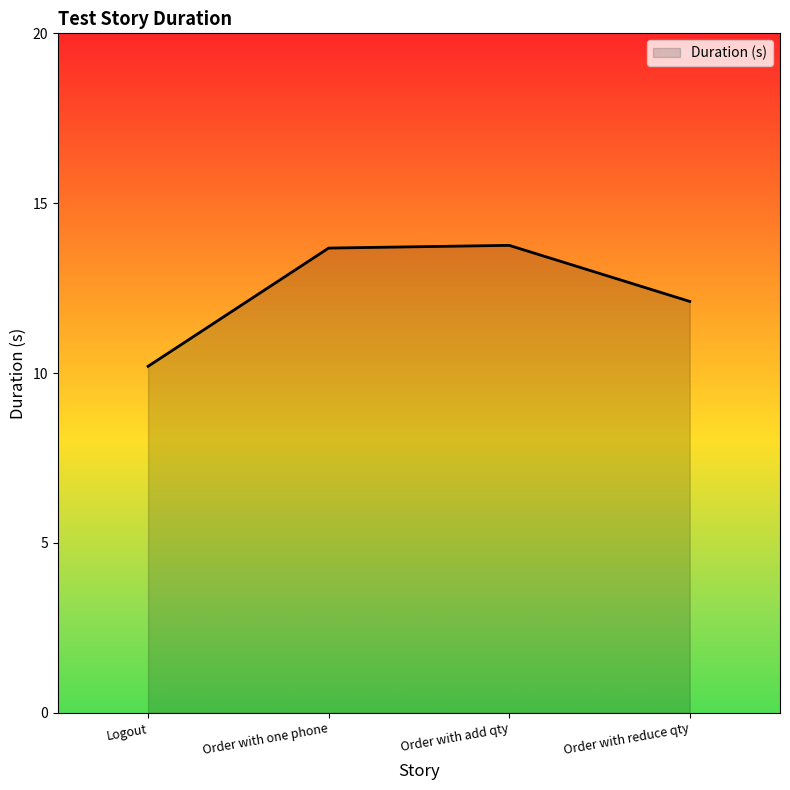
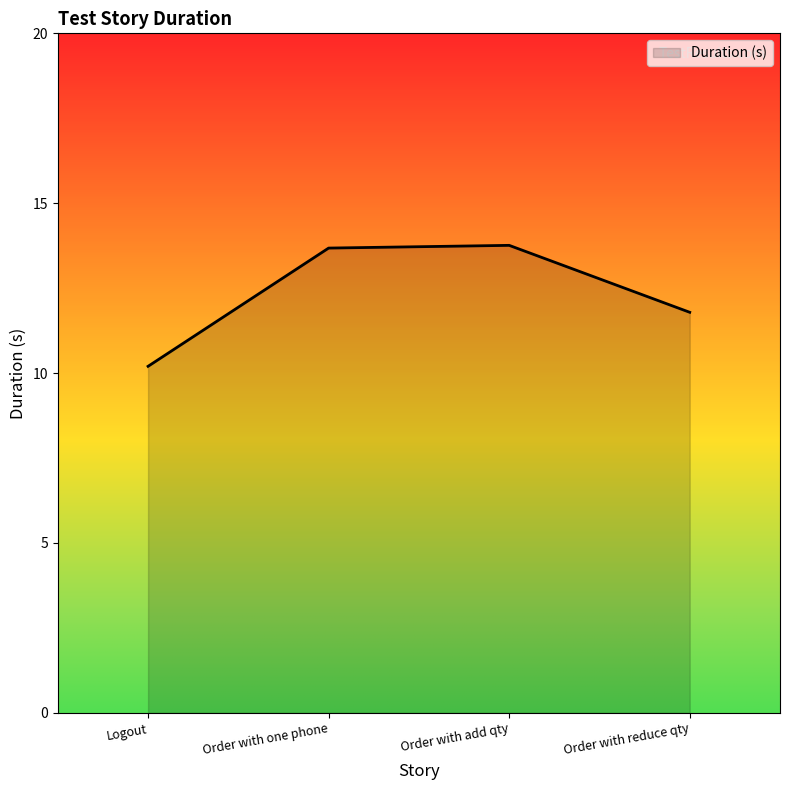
Order with reduce qty: 12.1 -> 11.8
